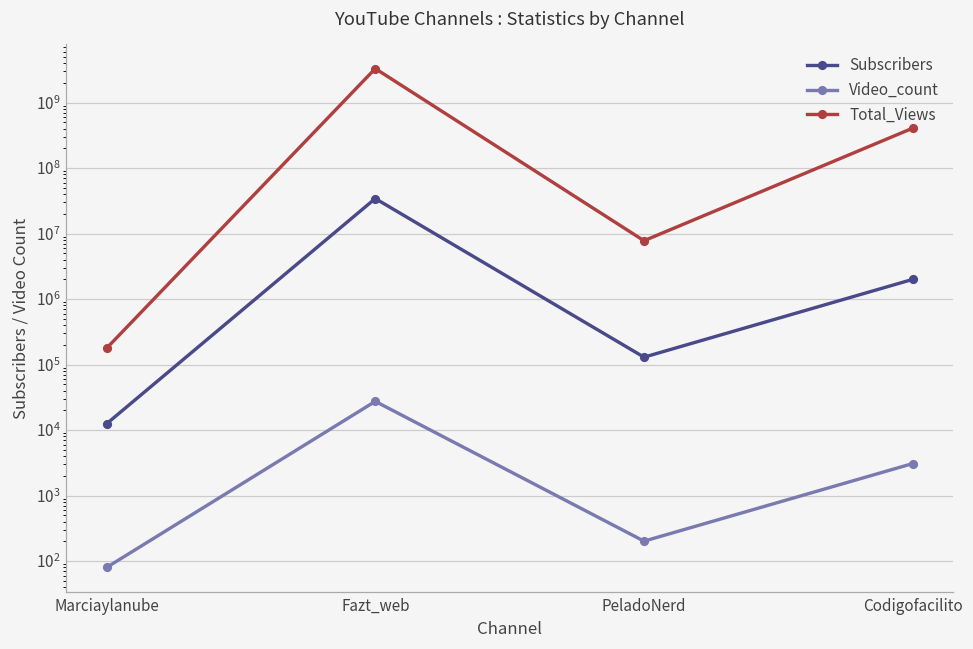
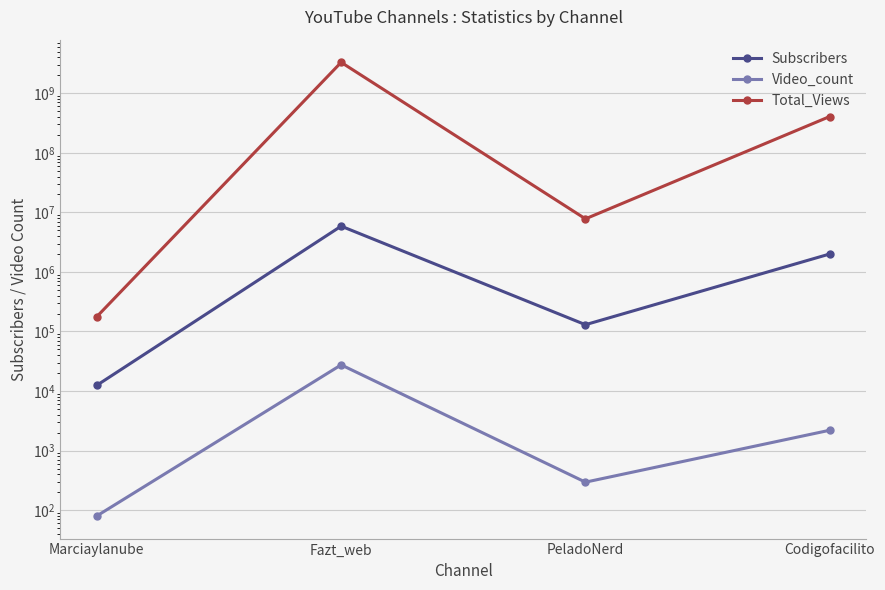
Subscribers, Fazt_web: 30000000 -> 6000000
Video_count, PeladoNerd: 200 -> 300
Video_count, Codigofacilito: 3000 -> 2200
